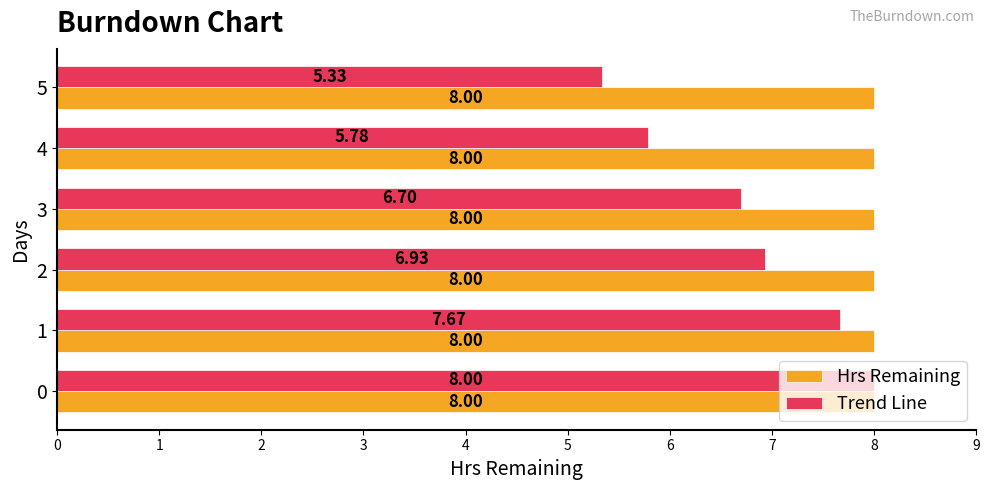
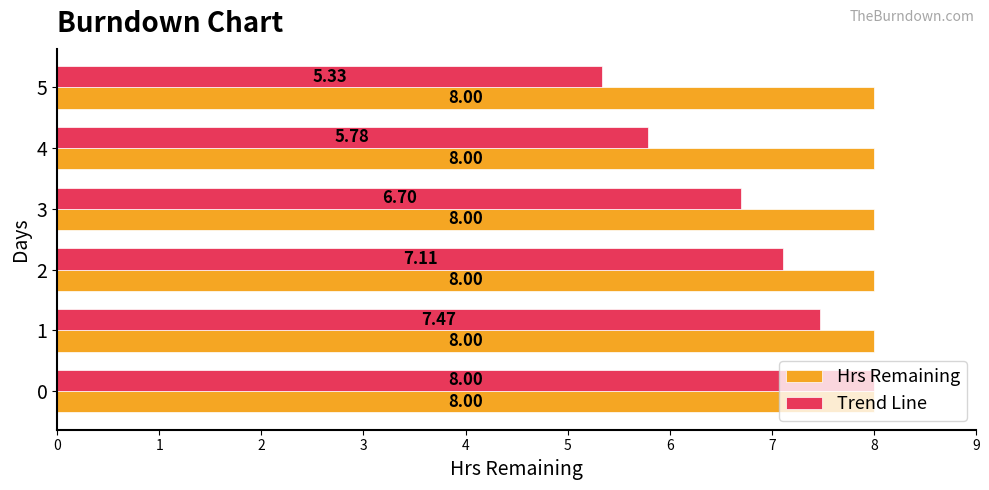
Trend Line, 2: 6.93 -> 7.11
Trend Line, 1: 7.67 -> 7.47
